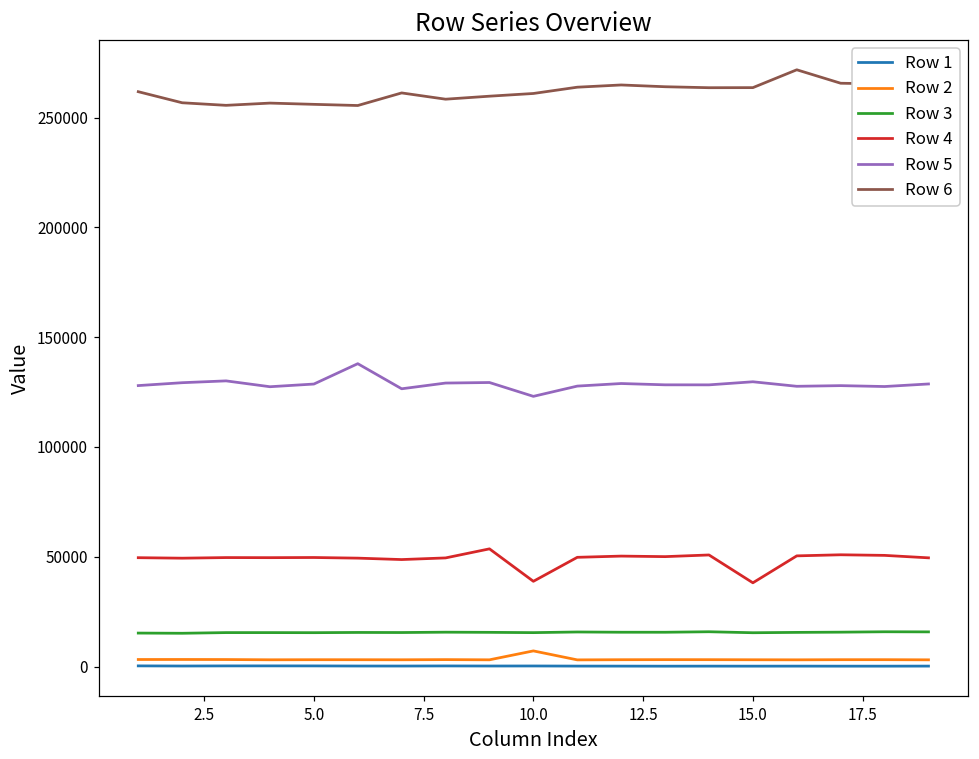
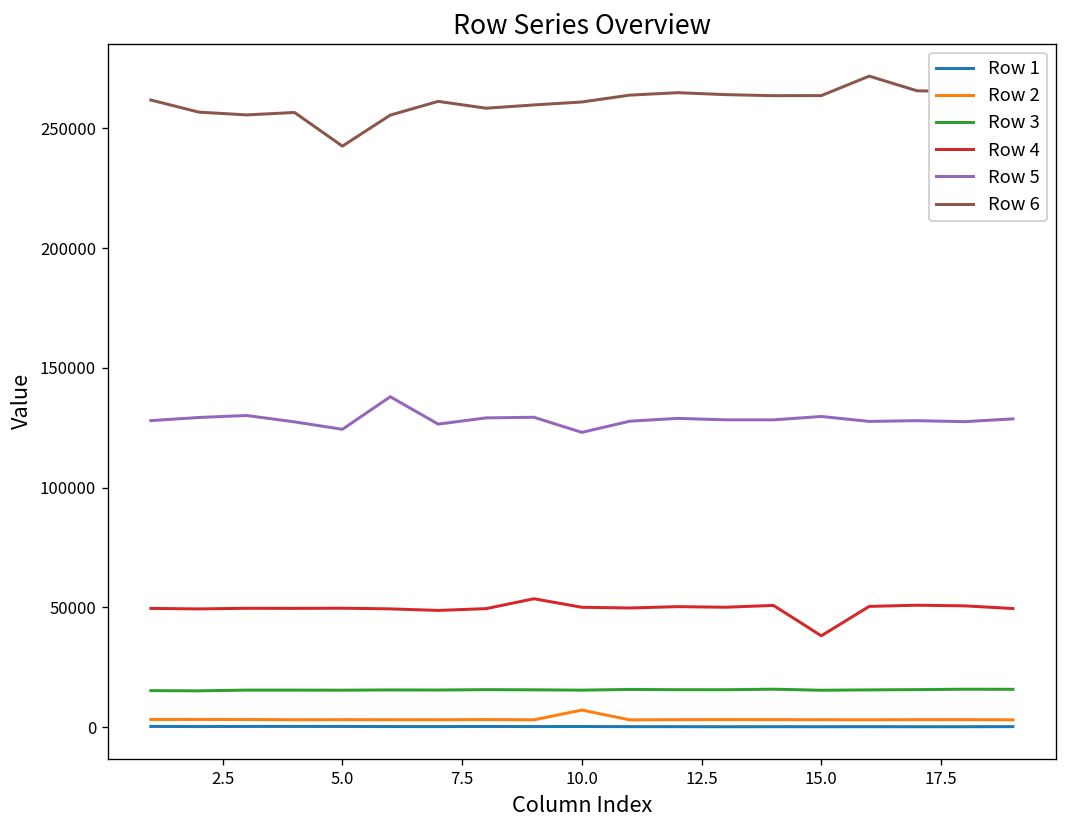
Row 5, 5.0: 129000 -> 124000
Row 6, 5.0: 256000 -> 243000
Row 4, 10.0: 39000 -> 50000
